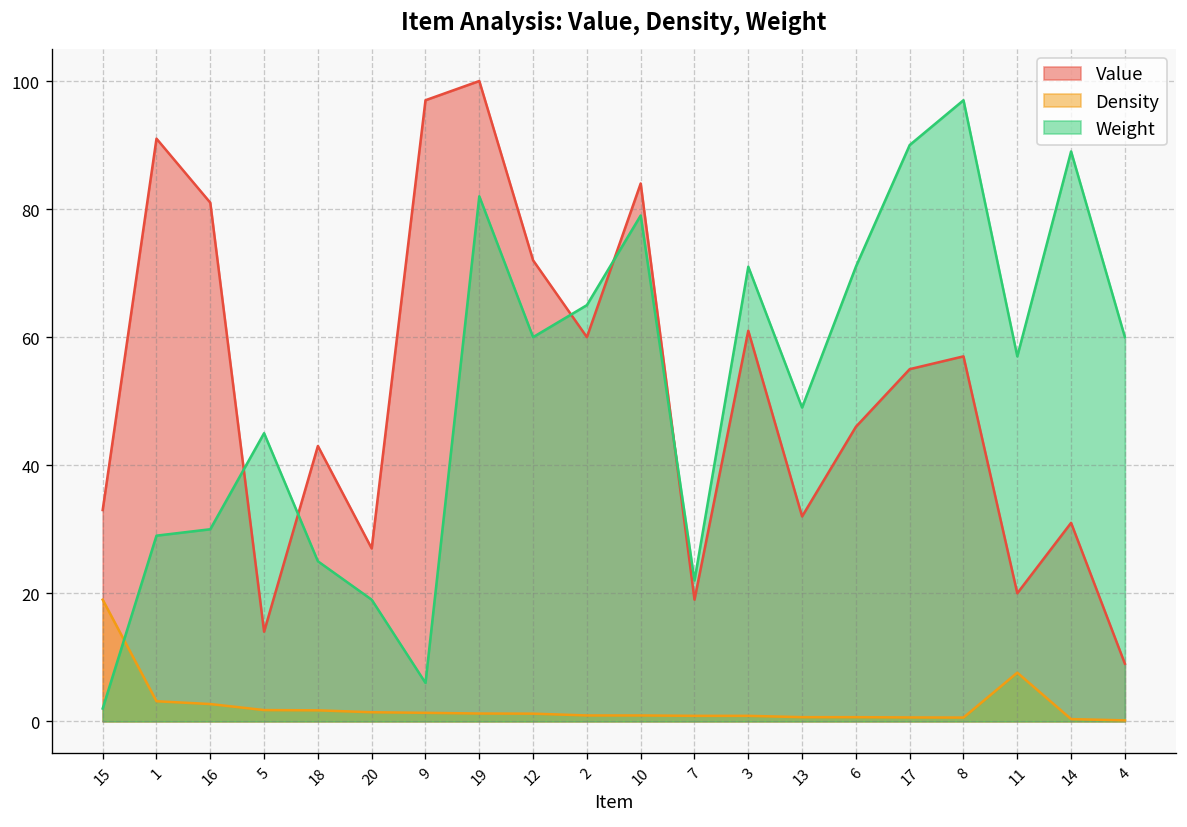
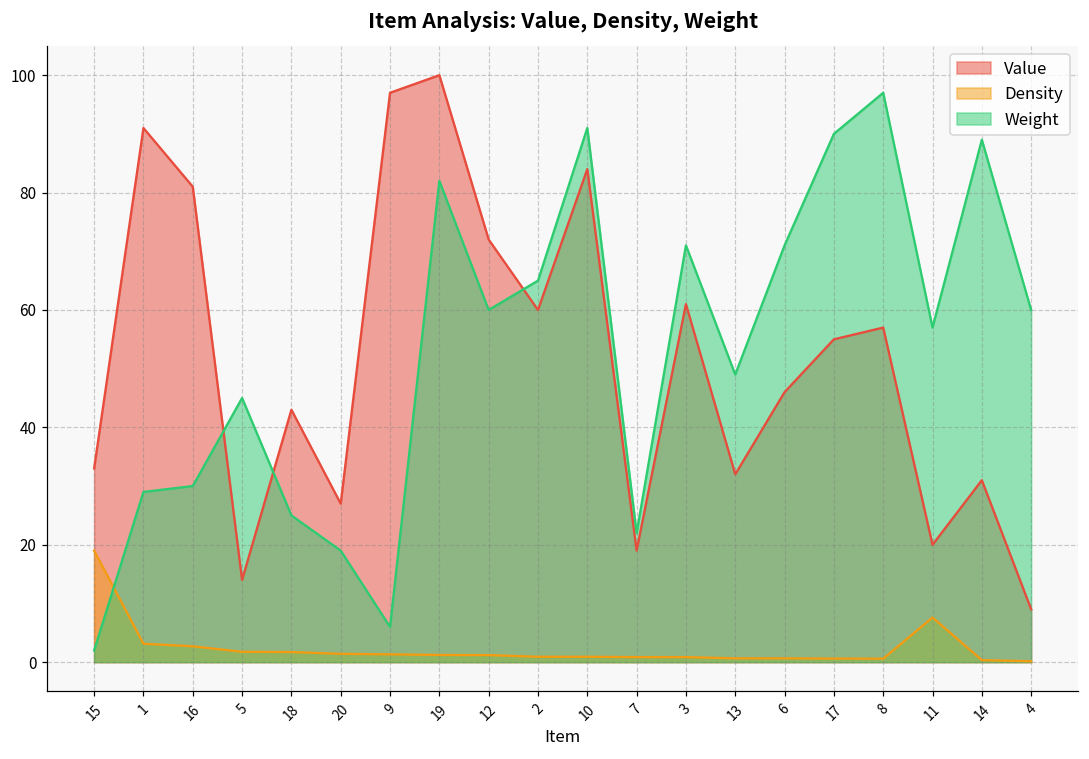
Weight, 10: 79 -> 91
